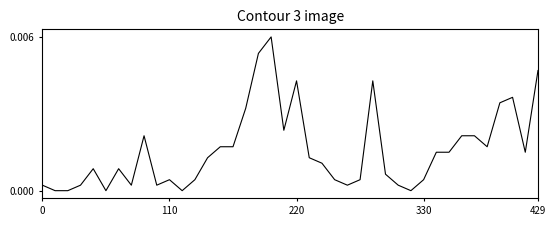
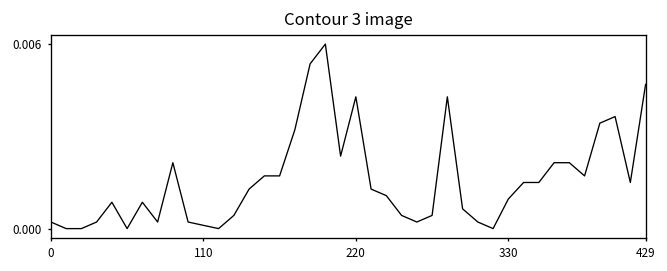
110: 0.0004 -> 0.0001
330: 0.0004 -> 0.0010
